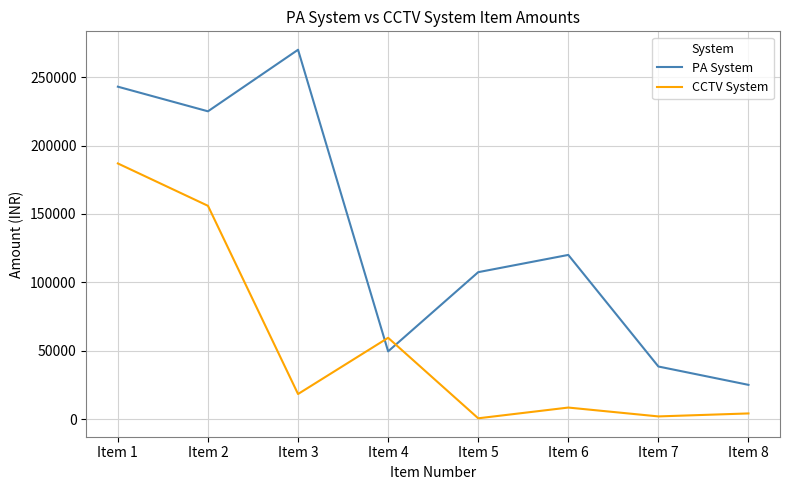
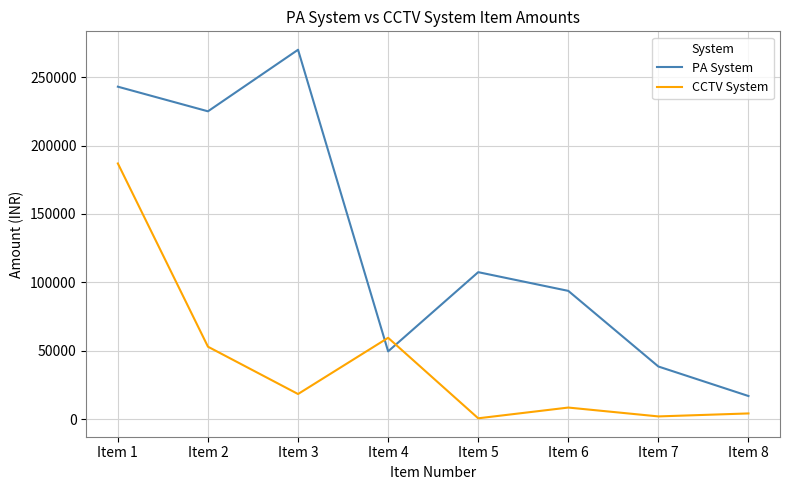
CCTV System, Item 2: 156000 -> 53000
PA System, Item 6: 120000 -> 94000
PA System, Item 8: 25000 -> 17000
